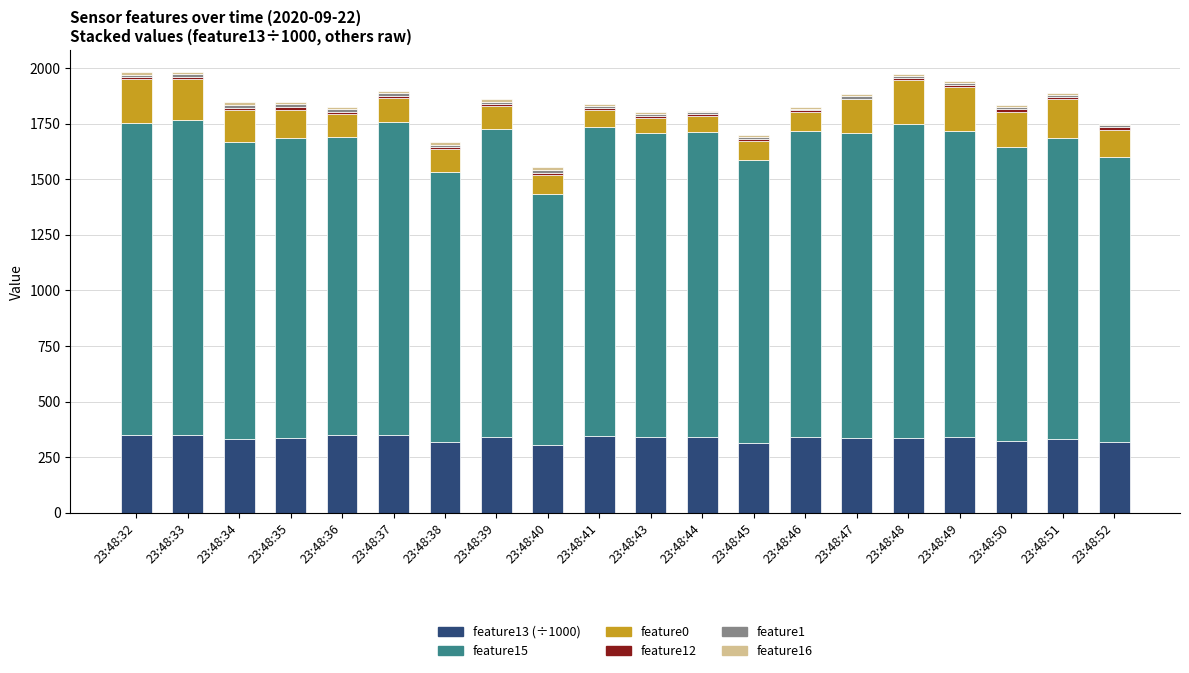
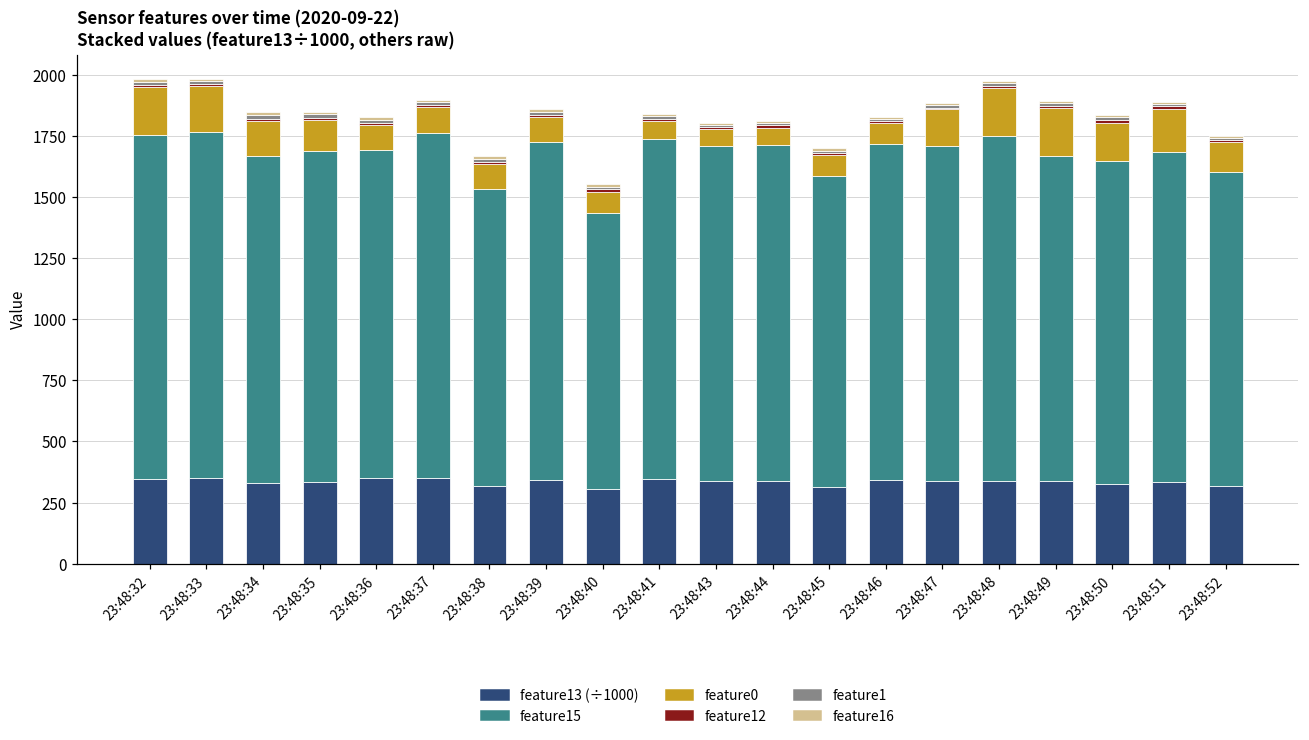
feature15, 23:48:49: 1380 -> 1330
